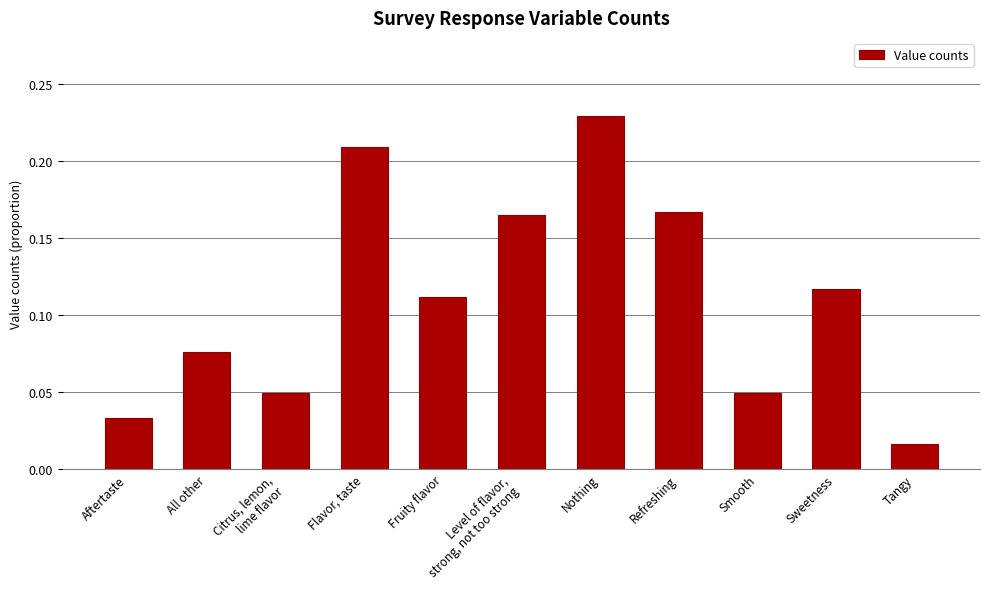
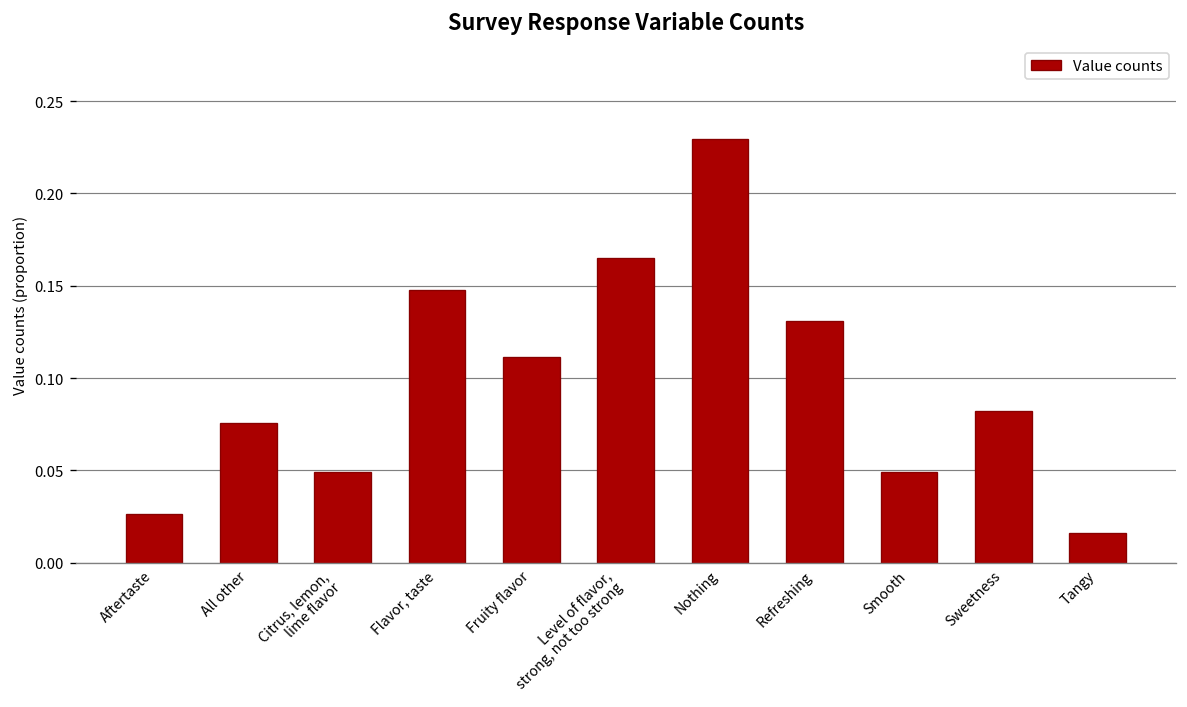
Aftertaste: 0.033 -> 0.027
Flavor, taste: 0.209 -> 0.148
Refreshing: 0.167 -> 0.131
Sweetness: 0.117 -> 0.082
